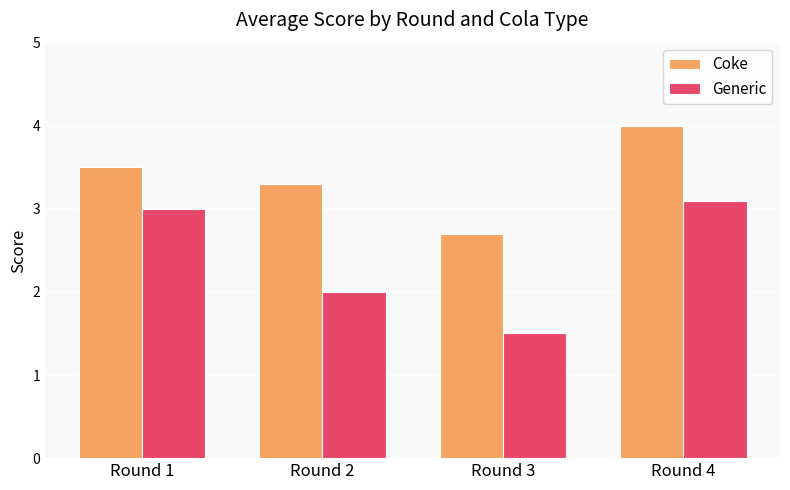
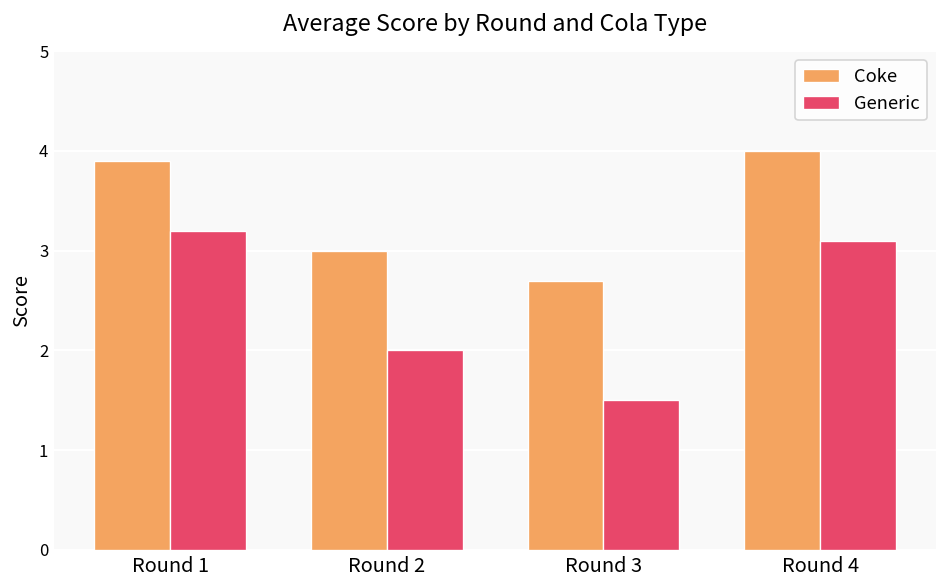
Coke, Round 1: 3.5 -> 3.9
Generic, Round 1: 3.0 -> 3.2
Coke, Round 2: 3.3 -> 3.0
